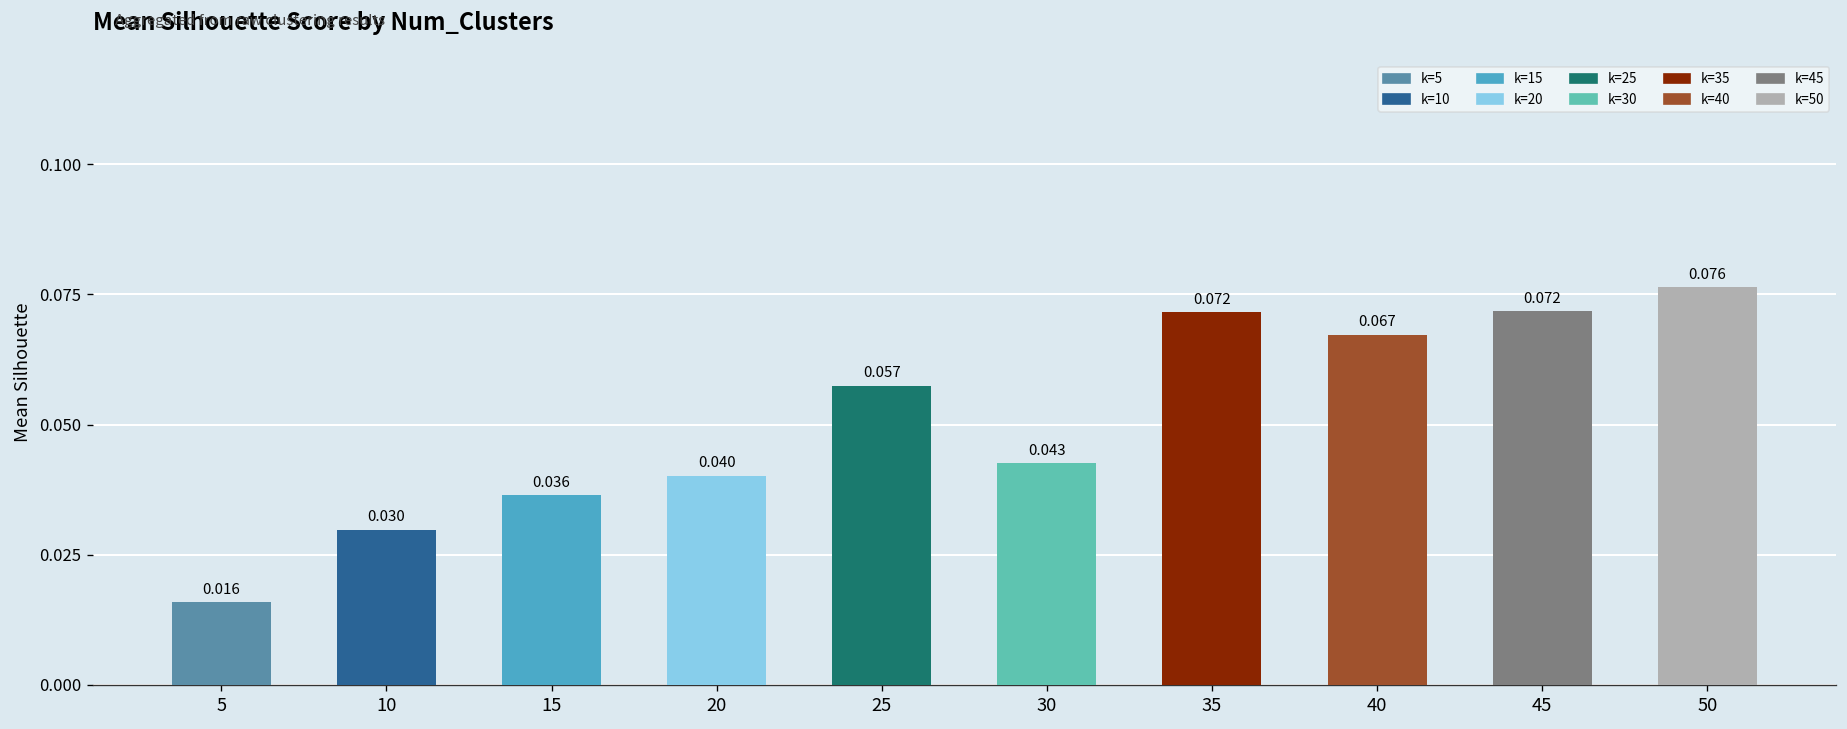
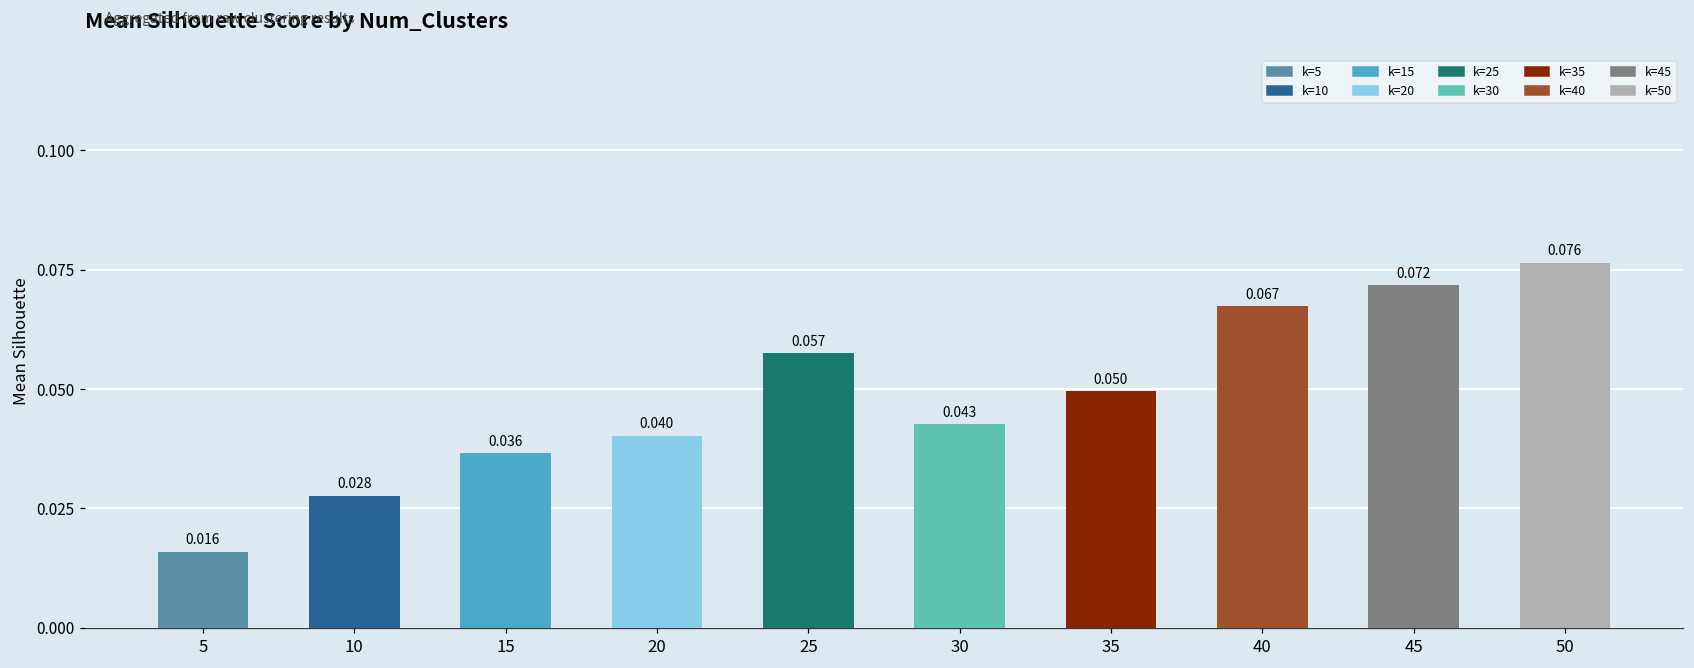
10: 0.030 -> 0.028
35: 0.072 -> 0.050
